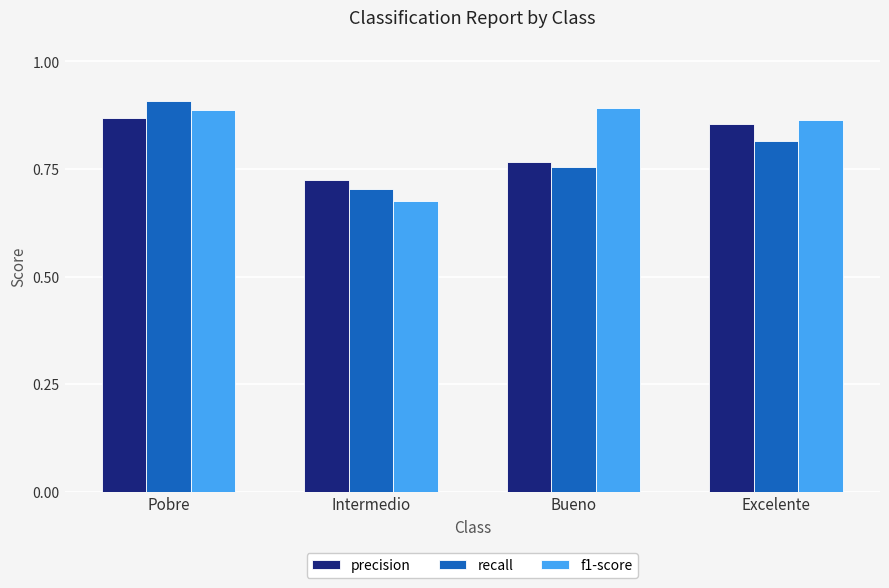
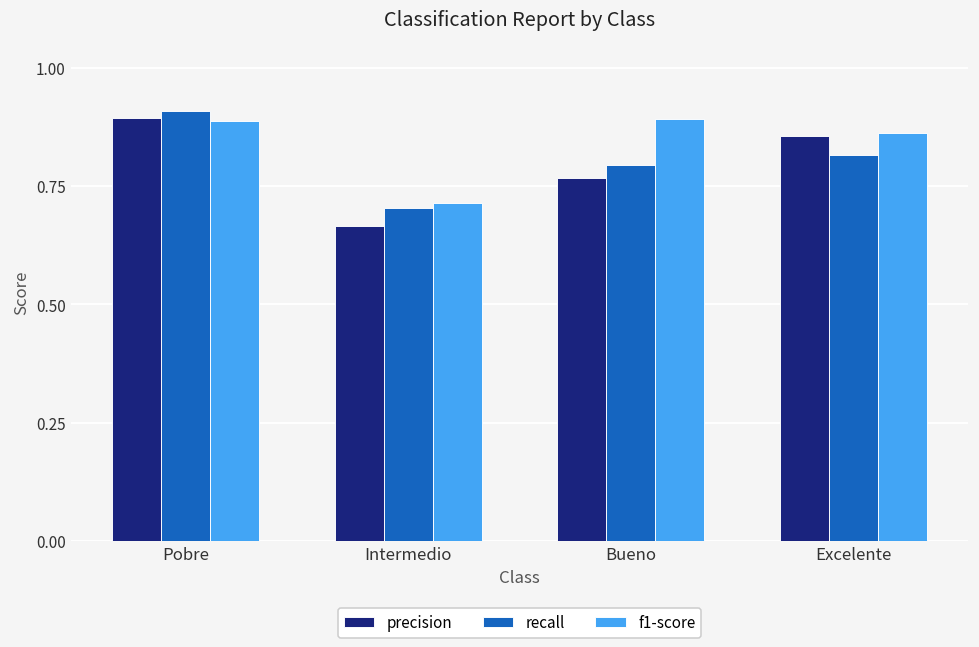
precision, Pobre: 0.87 -> 0.89
precision, Intermedio: 0.72 -> 0.67
f1-score, Intermedio: 0.67 -> 0.71
recall, Bueno: 0.75 -> 0.80
